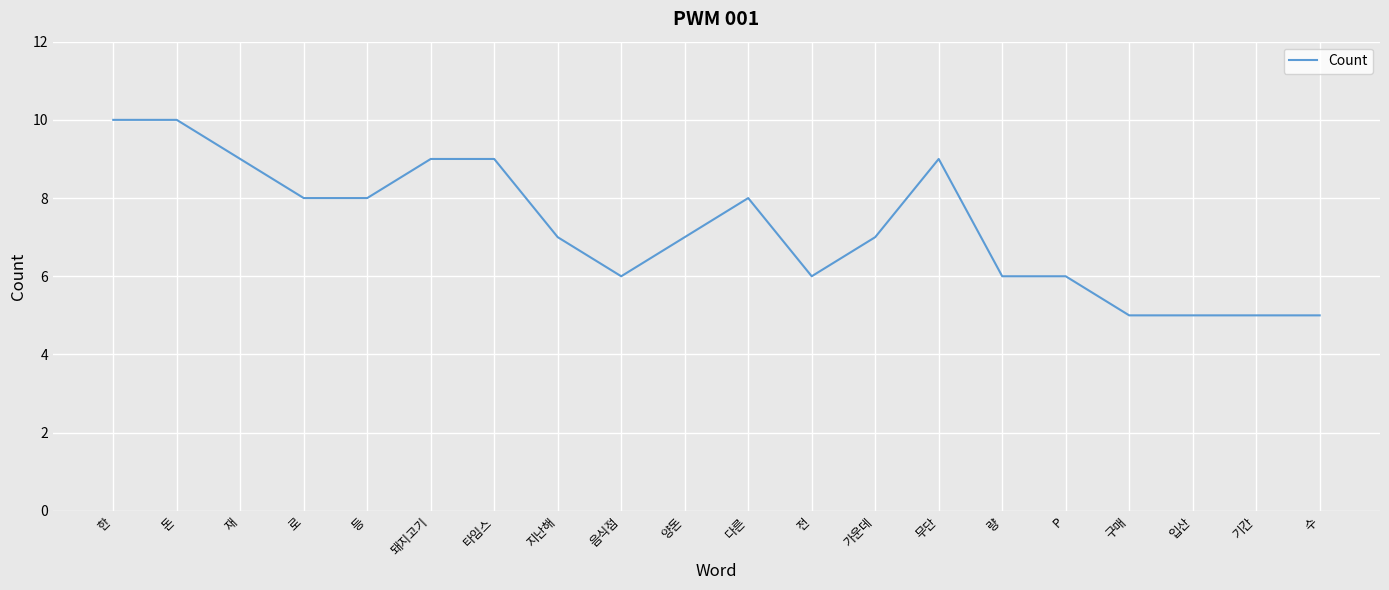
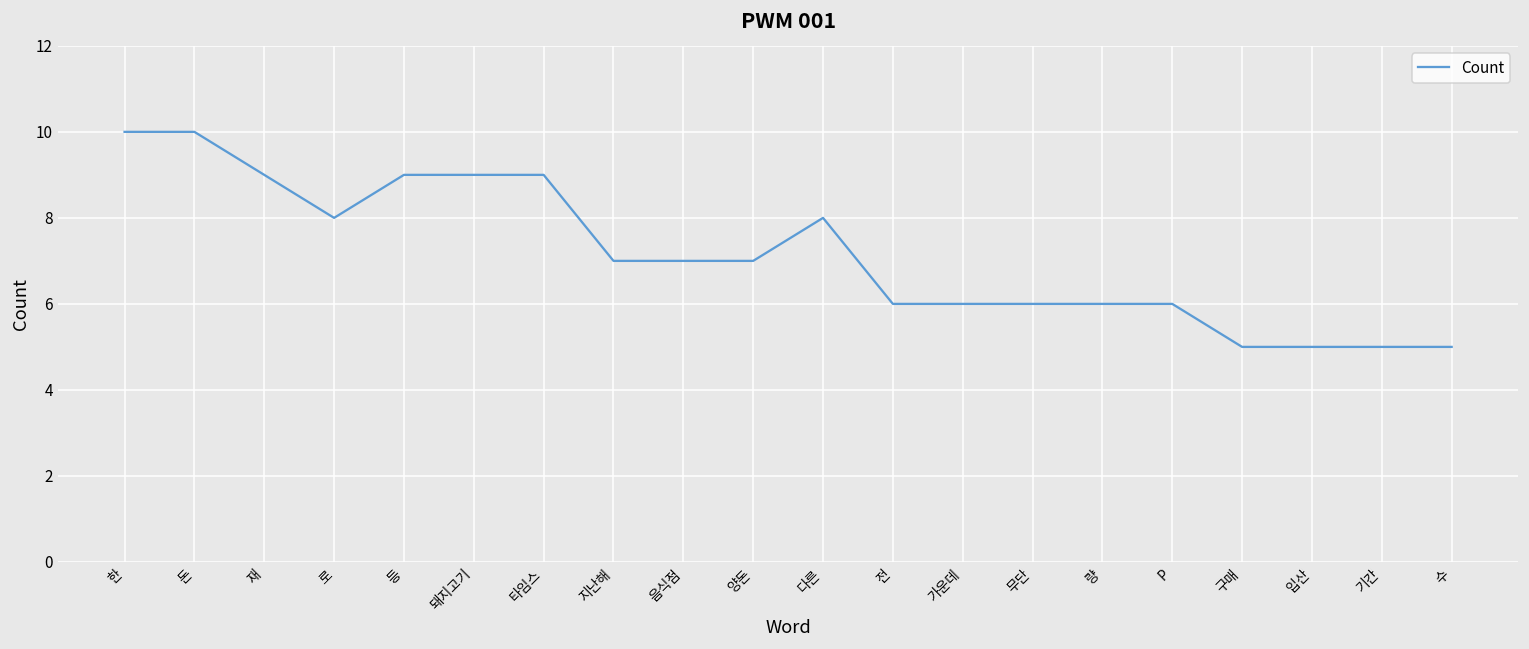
등: 8 -> 9
음식점: 6 -> 7
가운데: 7 -> 6
무단: 9 -> 6
